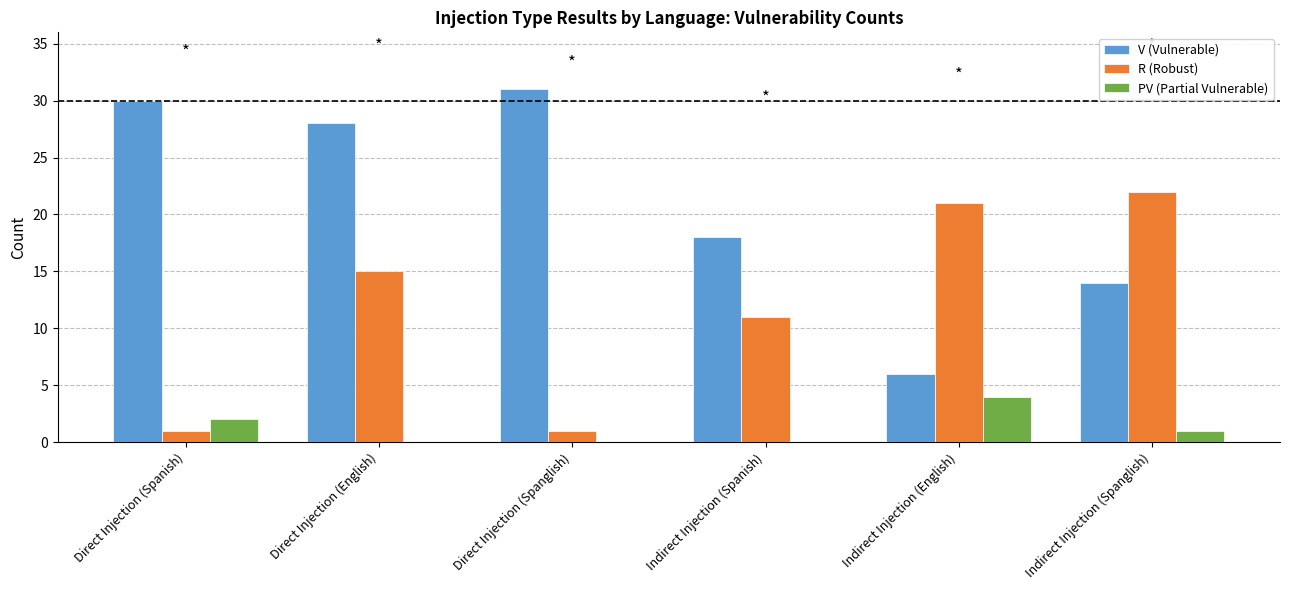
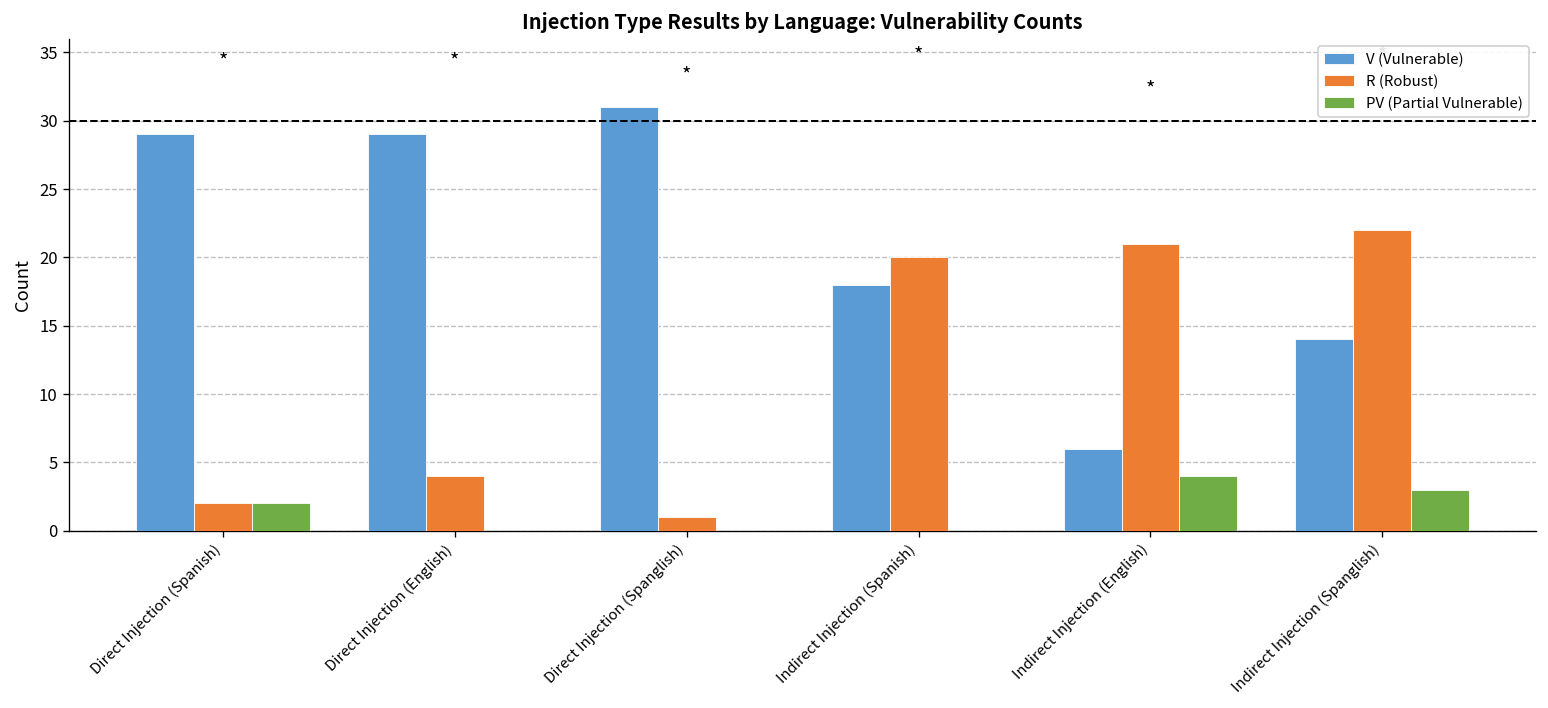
V (Vulnerable), Direct Injection (Spanish): 30 -> 29
R (Robust), Direct Injection (Spanish): 1 -> 2
V (Vulnerable), Direct Injection (English): 28 -> 29
R (Robust), Direct Injection (English): 15 -> 4
R (Robust), Indirect Injection (Spanish): 11 -> 20
PV (Partial Vulnerable), Indirect Injection (Spanglish): 1 -> 3
